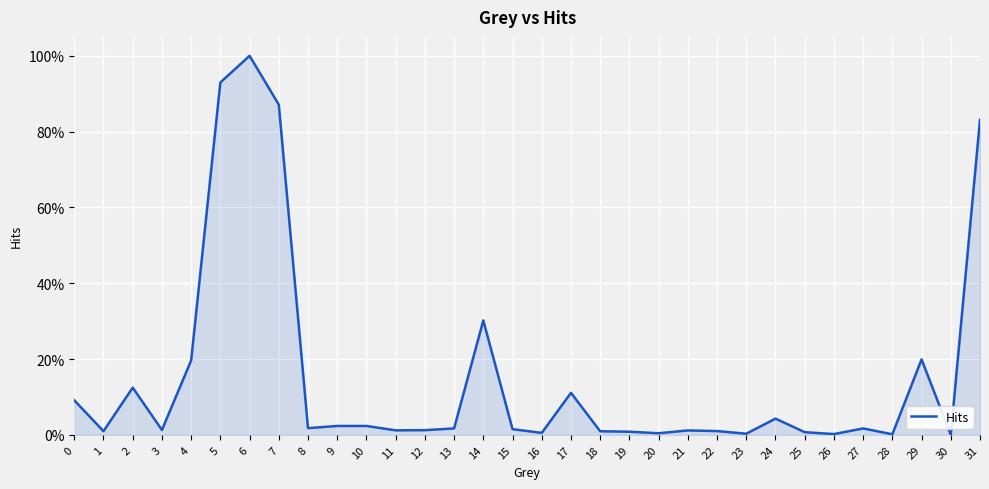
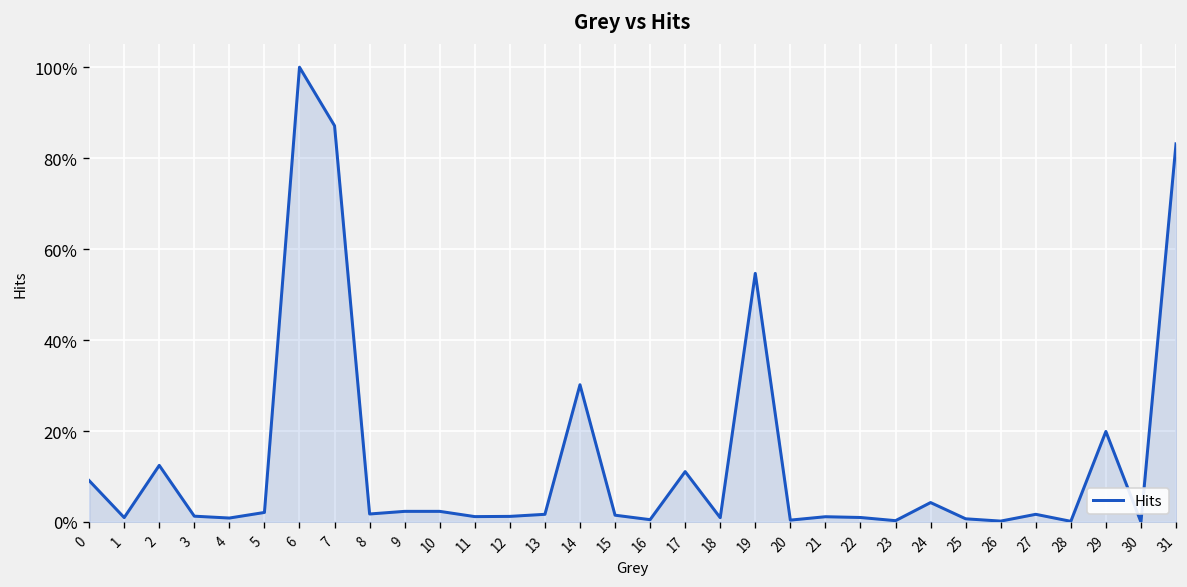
4: 20% -> 1%
5: 93% -> 2%
19: 1% -> 55%
